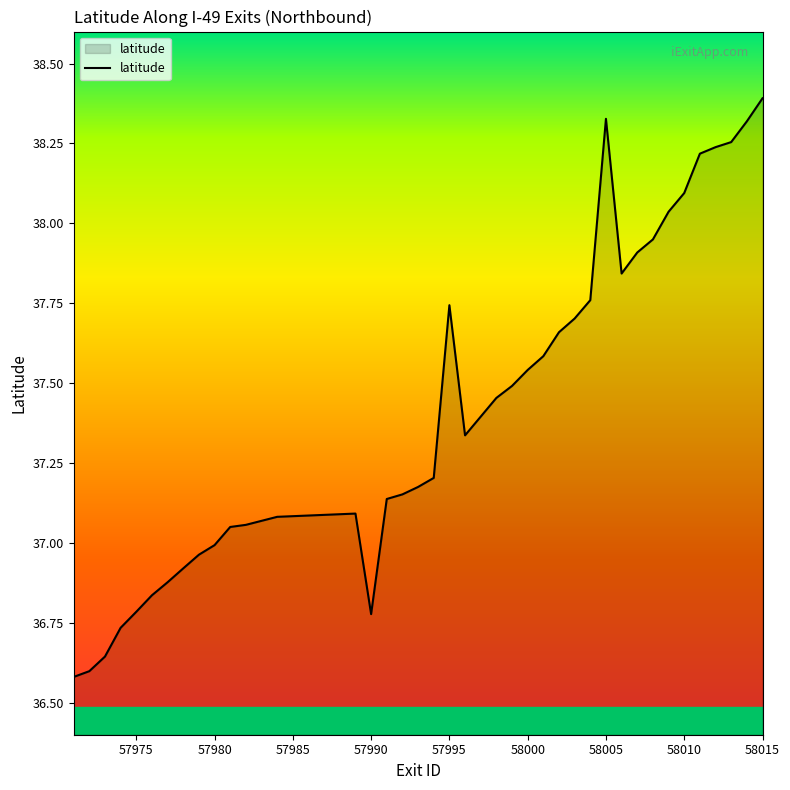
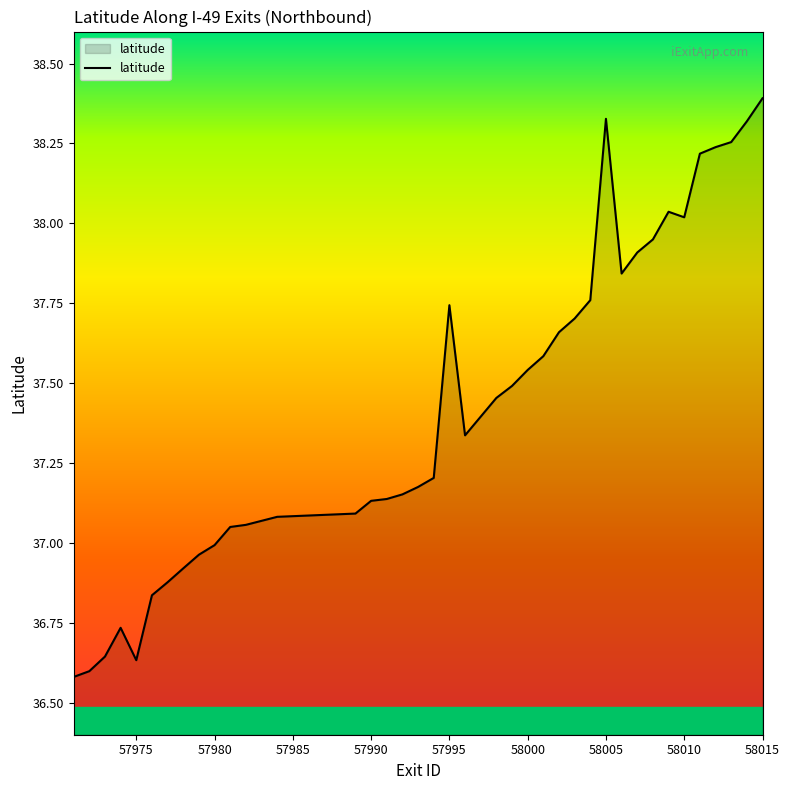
latitude, 57975: 36.78 -> 36.63
latitude, 57990: 36.78 -> 37.13
latitude, 58010: 38.09 -> 38.02
